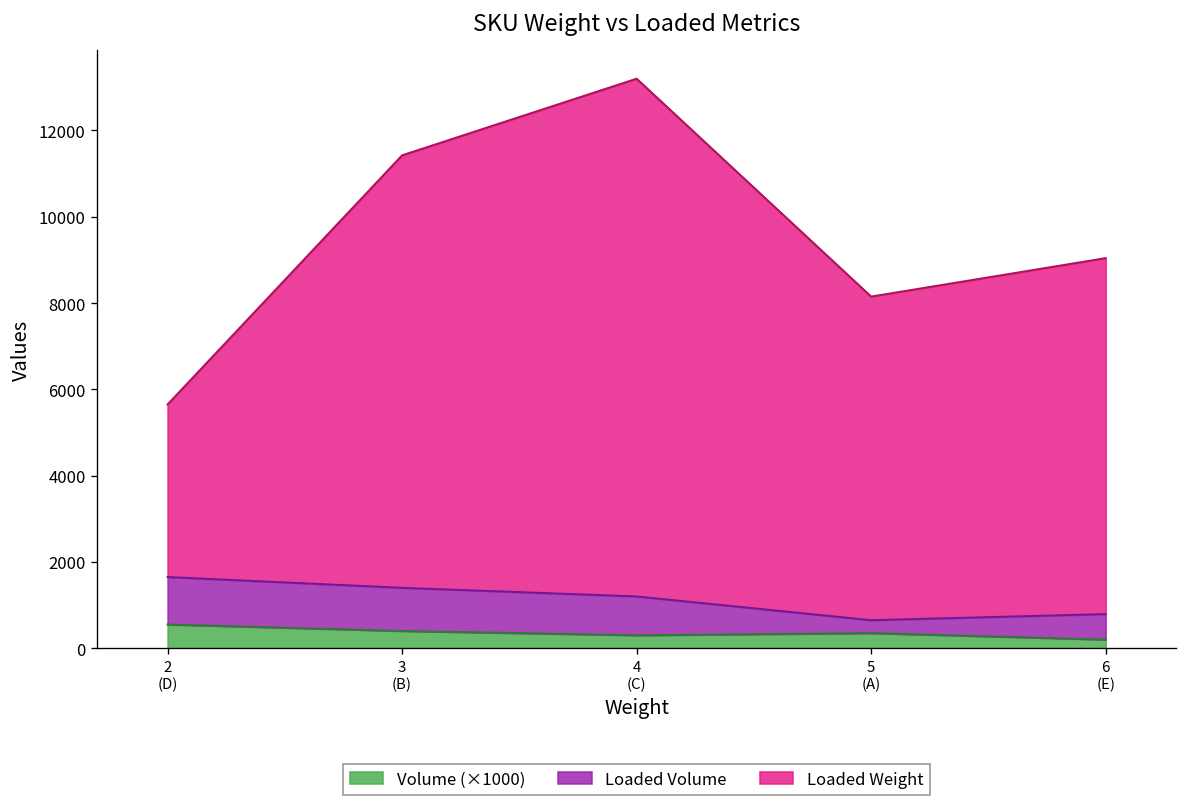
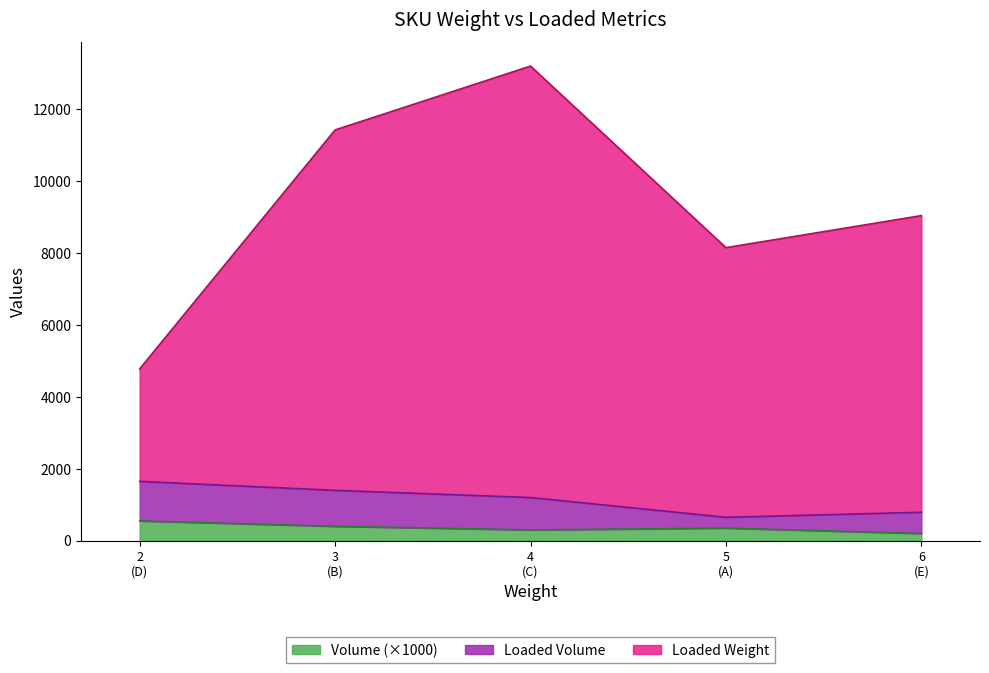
Loaded Weight, 2 (D): 4000 -> 3100
